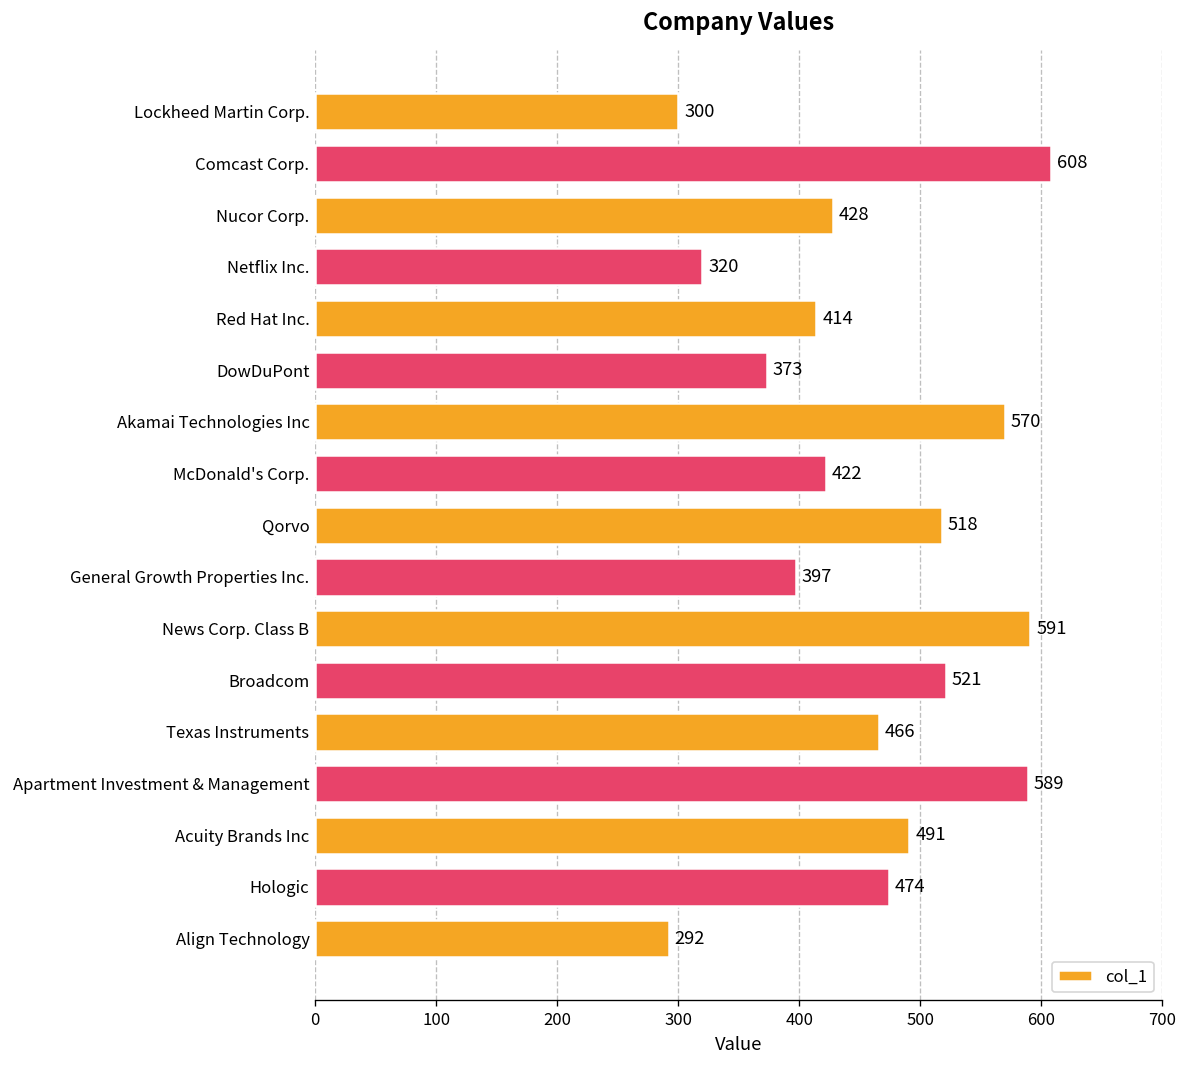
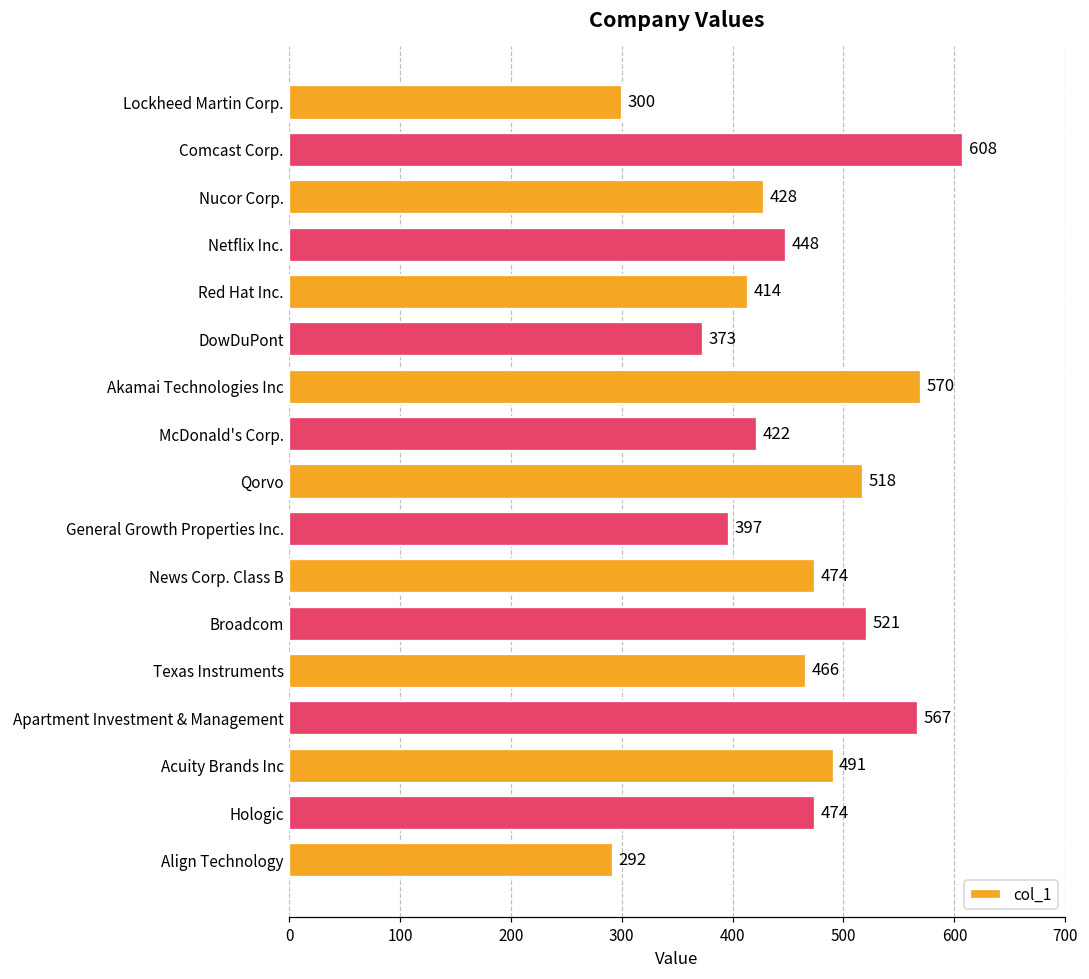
Netflix Inc.: 320 -> 448
News Corp. Class B: 591 -> 474
Apartment Investment & Management: 589 -> 567
